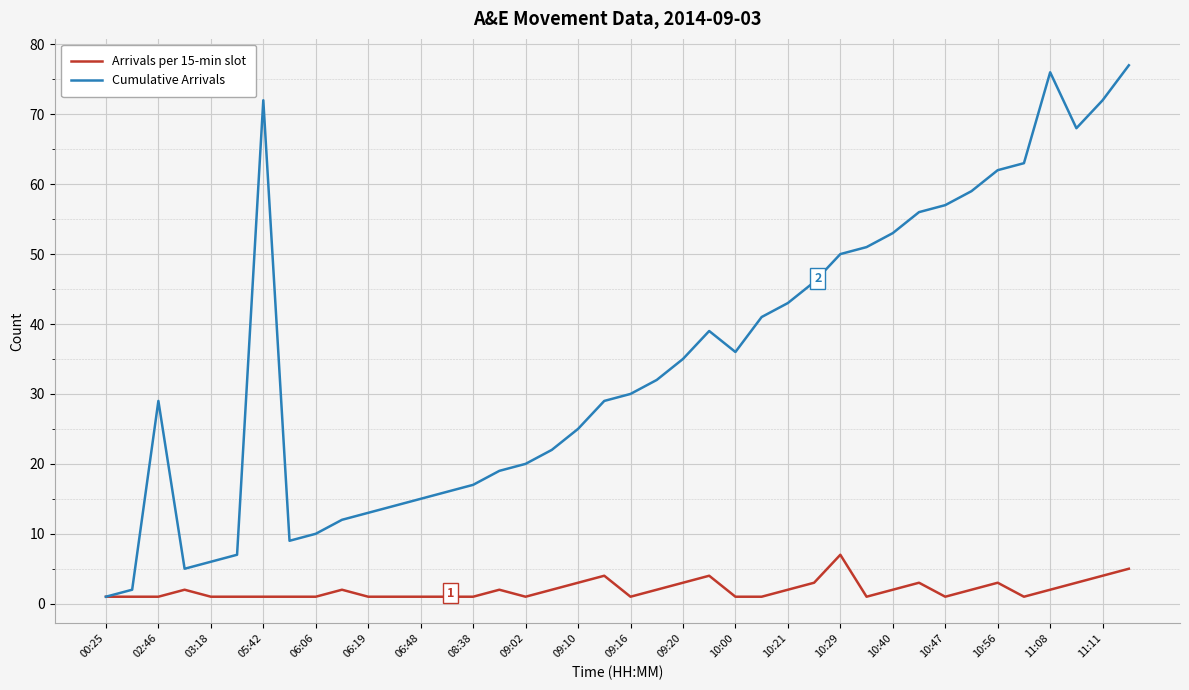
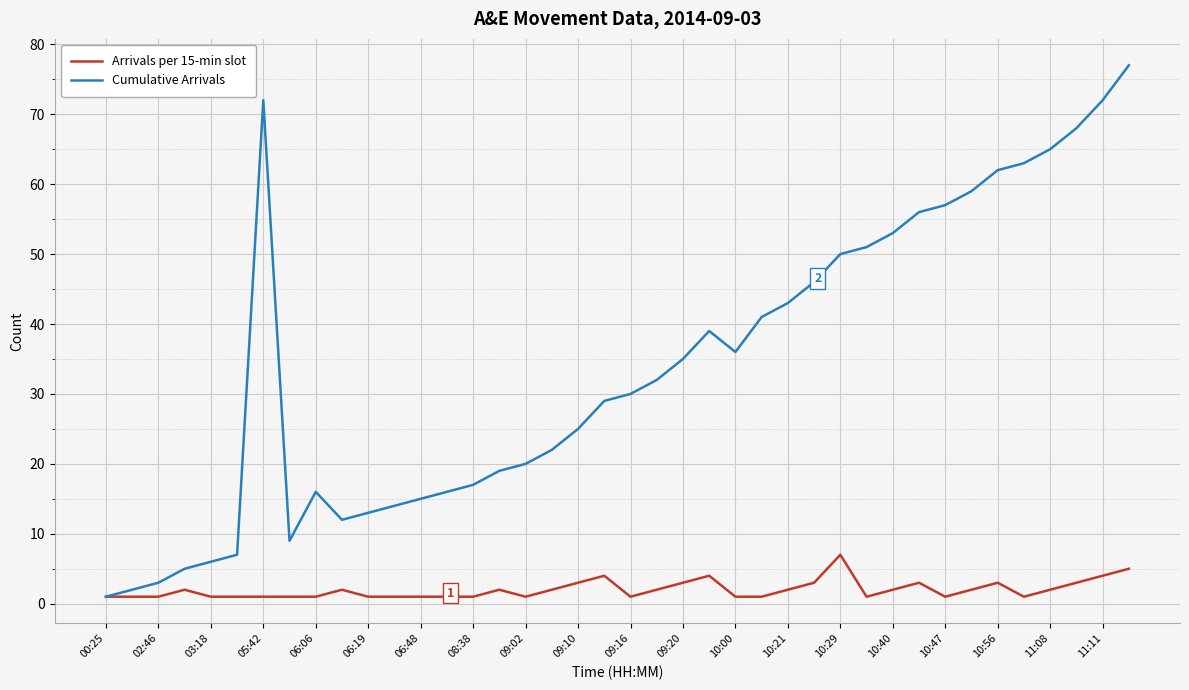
Cumulative Arrivals, 02:46: 29 -> 3
Cumulative Arrivals, 06:06: 10 -> 16
Cumulative Arrivals, 11:08: 76 -> 65
